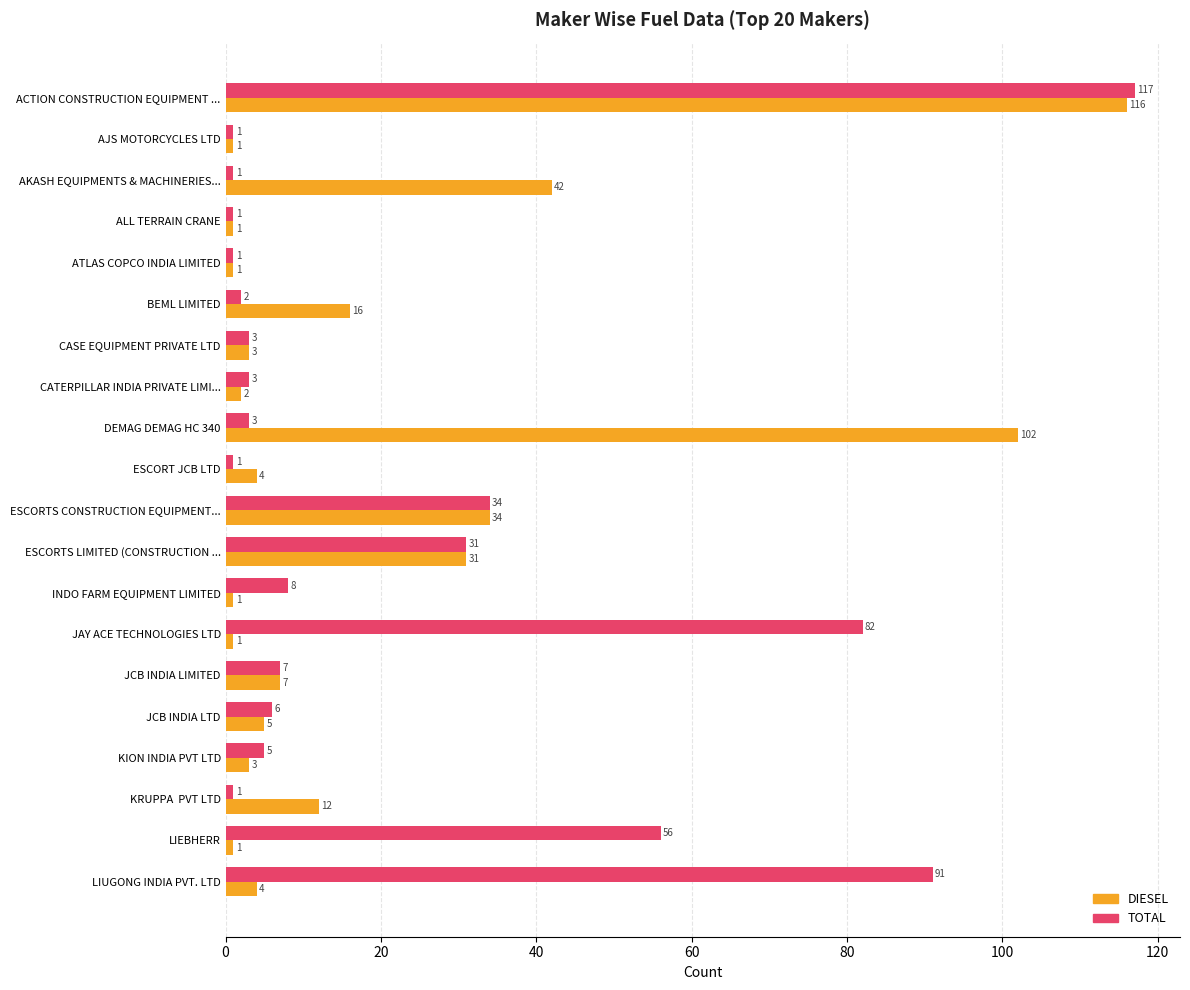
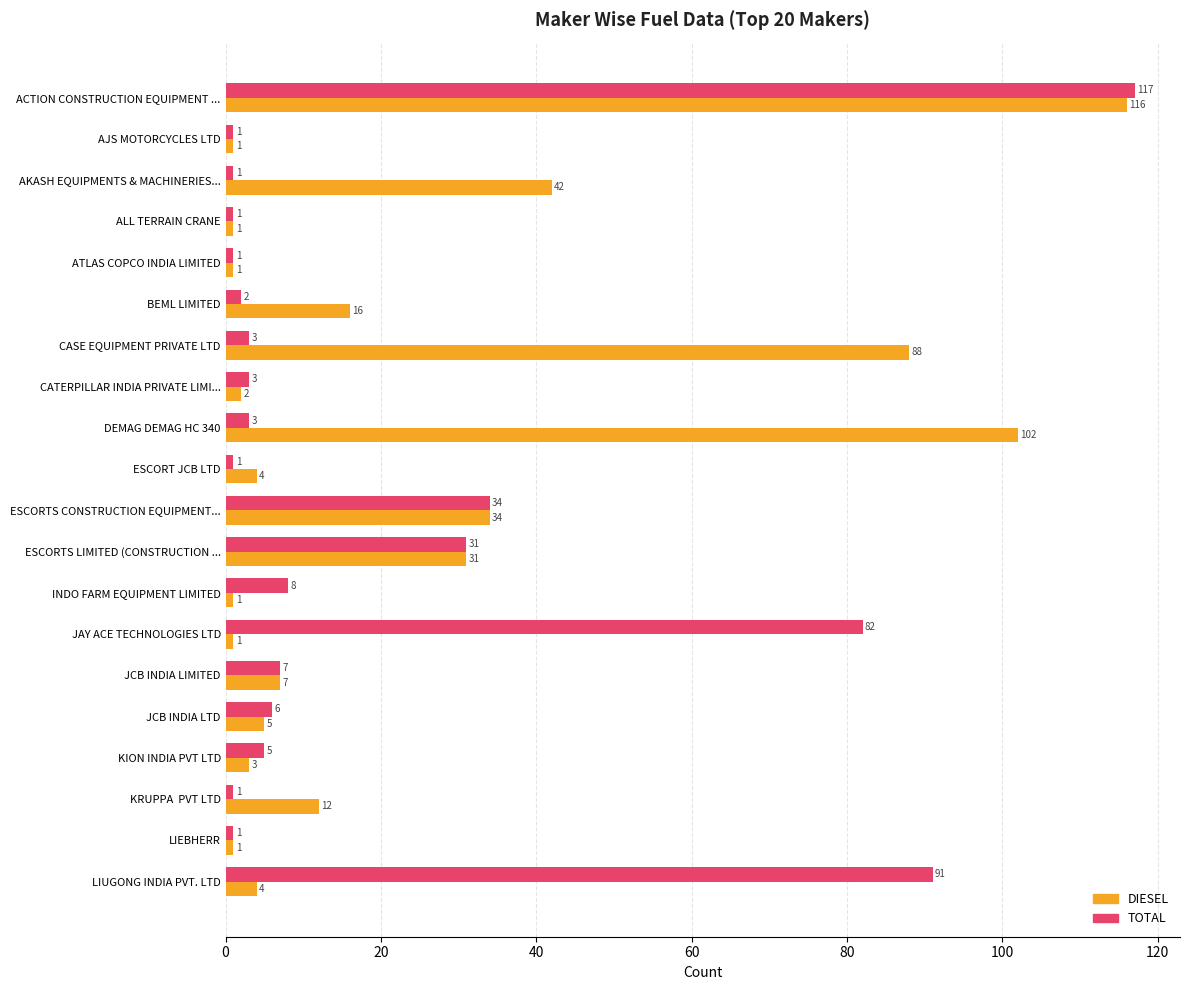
DIESEL, CASE EQUIPMENT PRIVATE LTD: 3 -> 88
TOTAL, LIEBHERR: 56 -> 1
